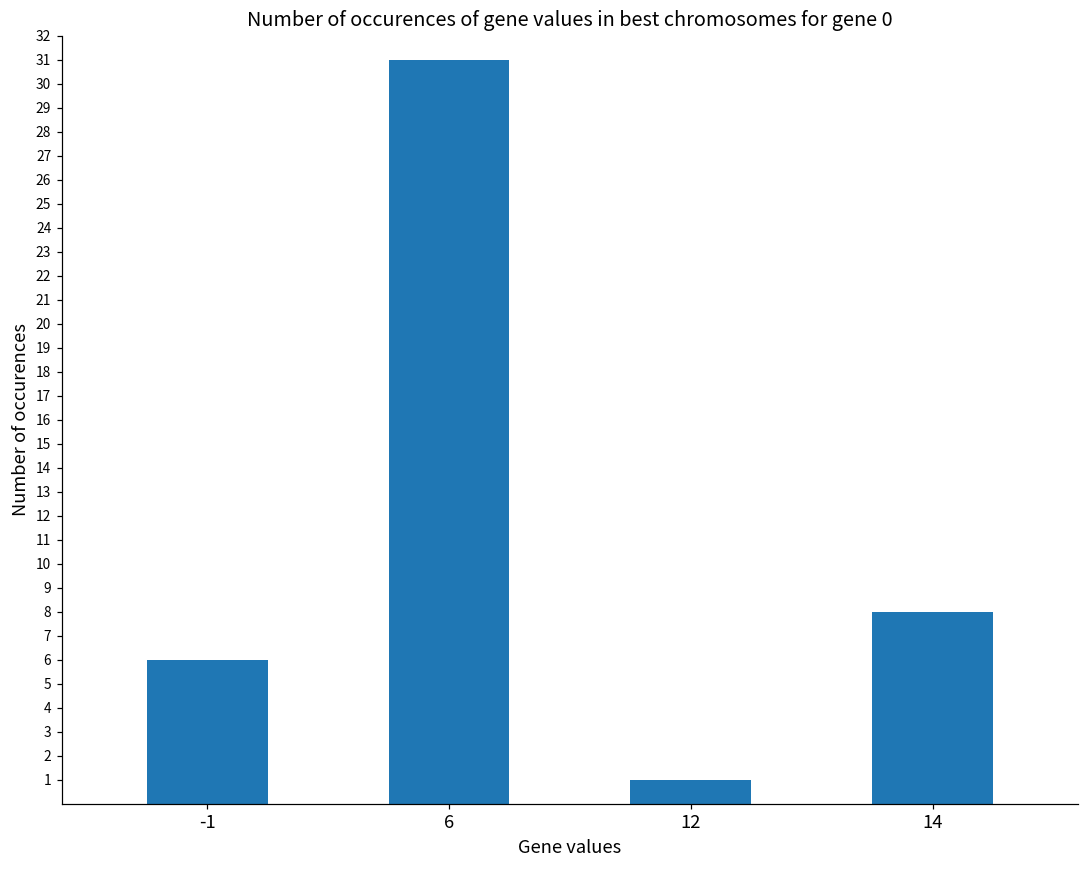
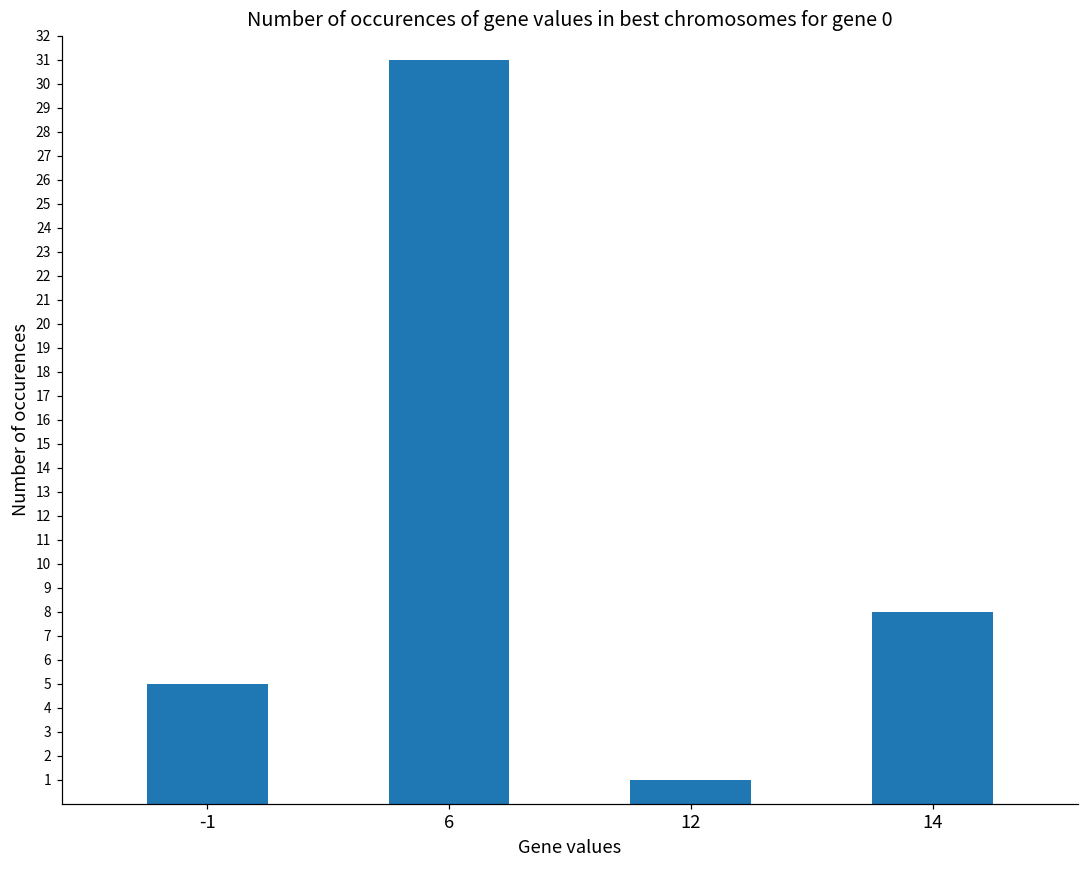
-1: 6 -> 5
